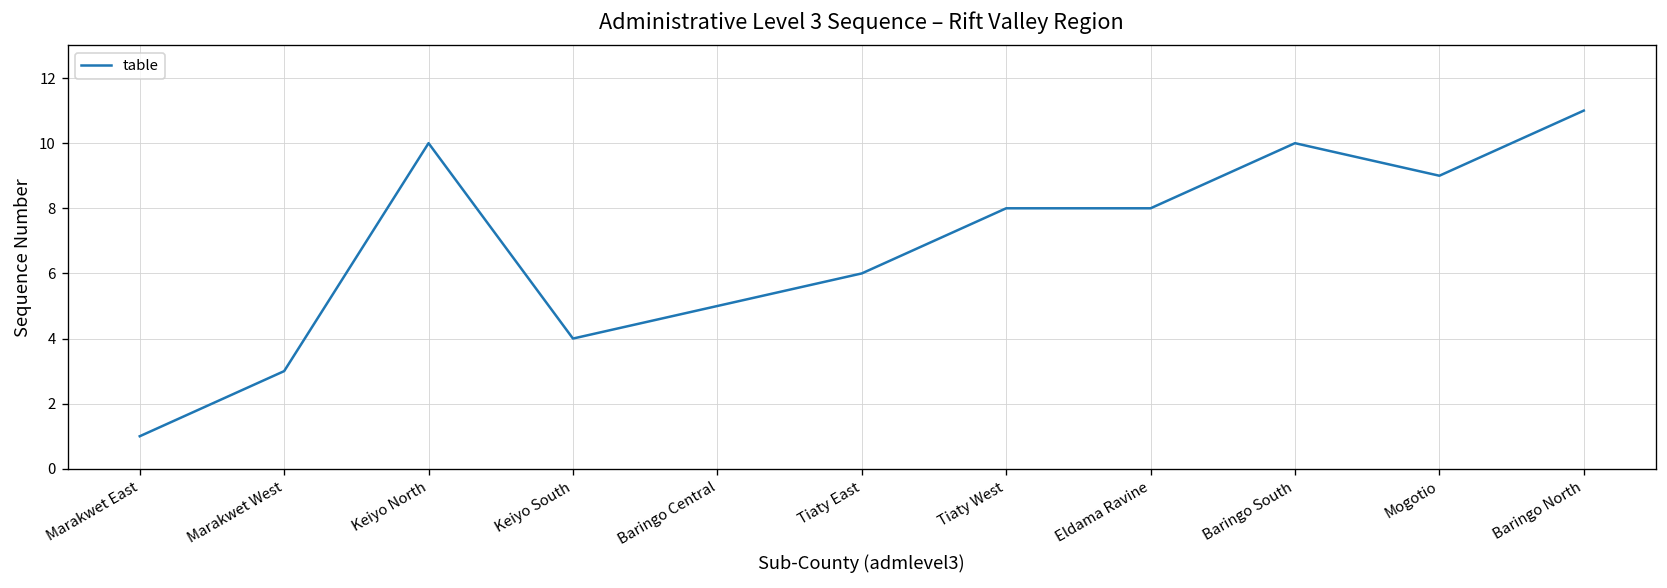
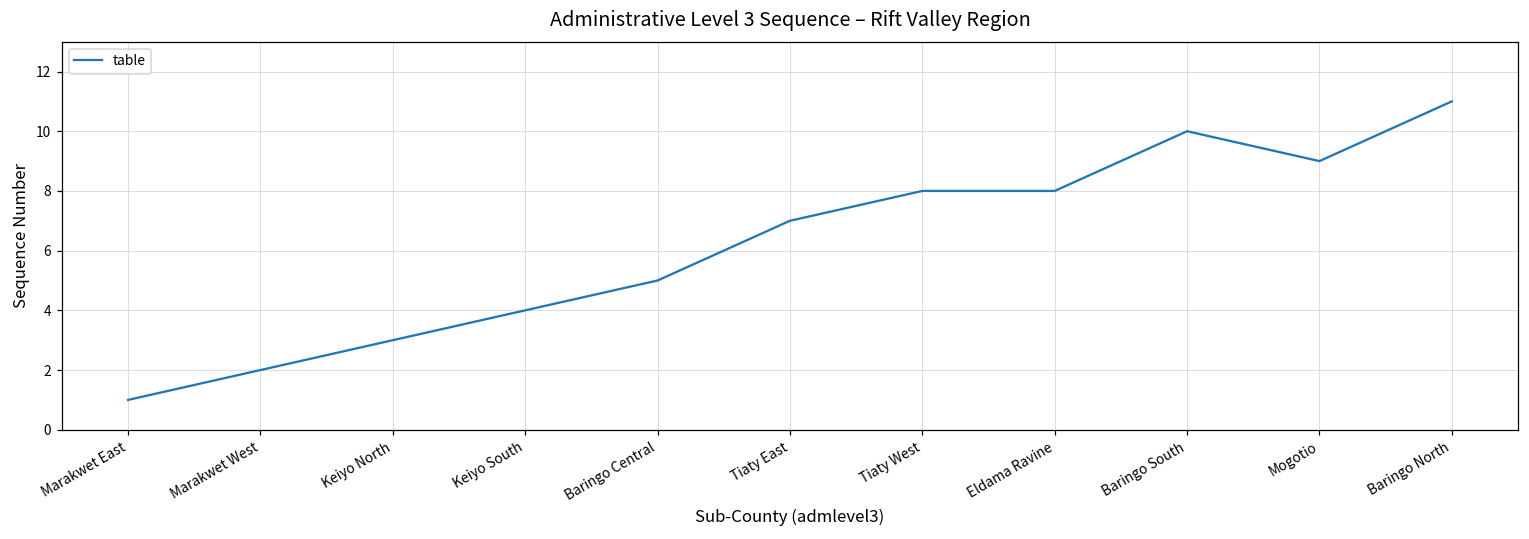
Marakwet West: 3 -> 2
Keiyo North: 10 -> 3
Tiaty East: 6 -> 7
